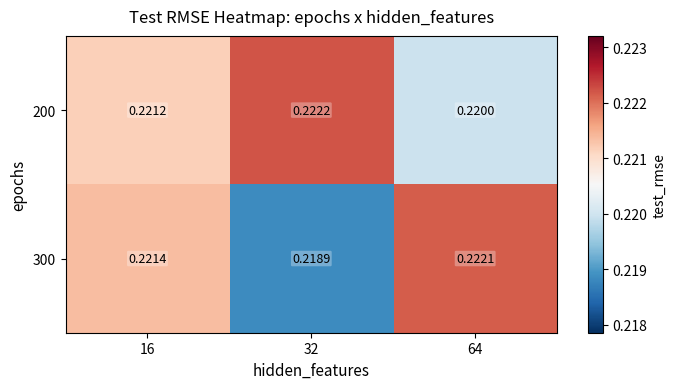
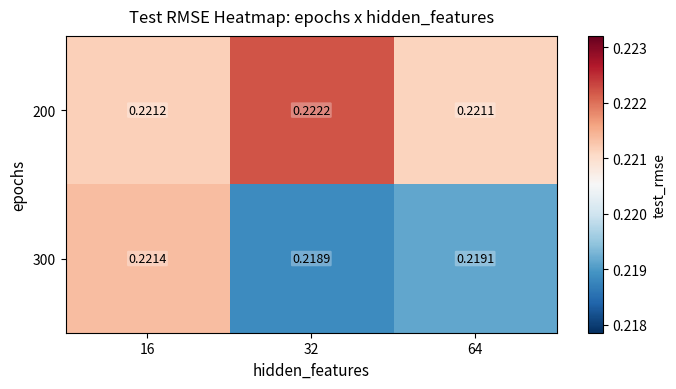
200, 64: 0.2200 -> 0.2211
300, 64: 0.2221 -> 0.2191
